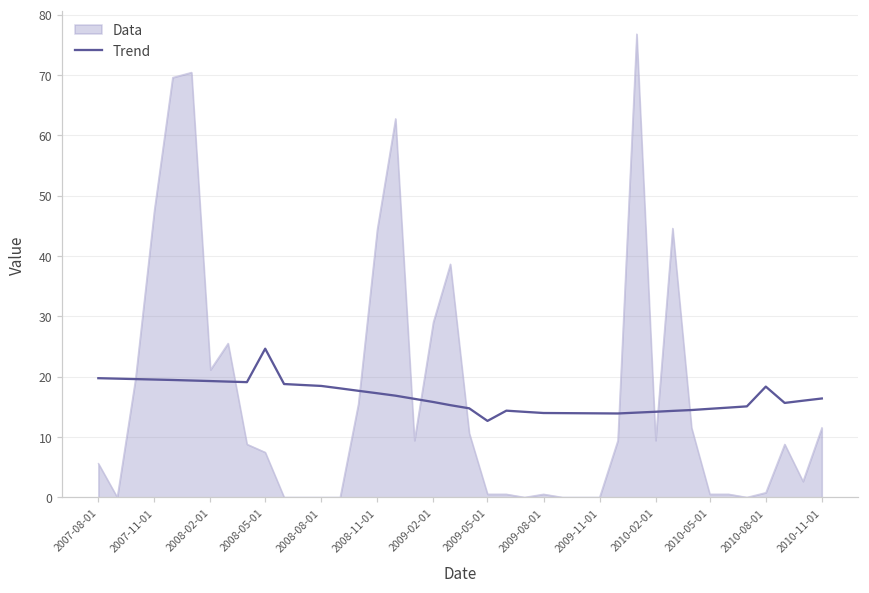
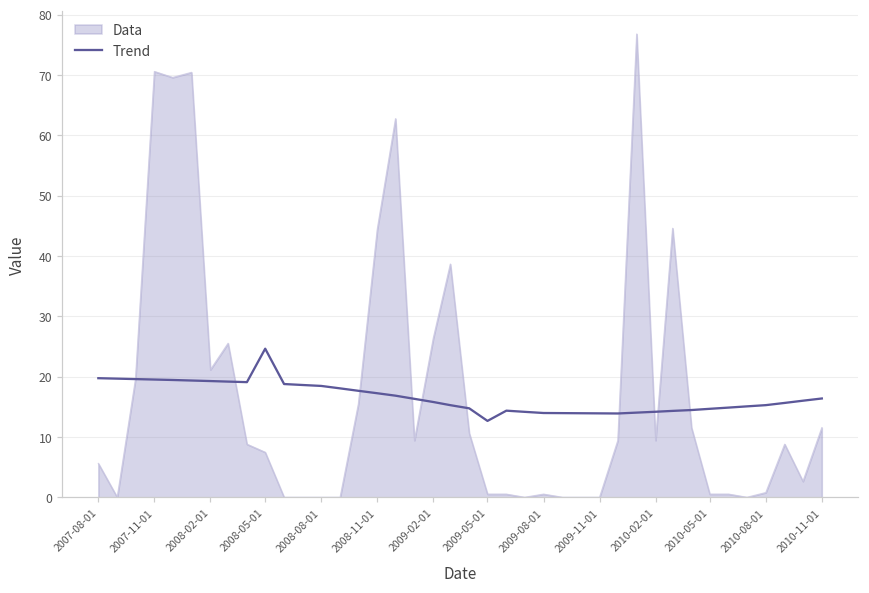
Data, 2007-11-01: 48 -> 71
Data, 2009-02-01: 29 -> 26
Trend, 2010-08-01: 18 -> 15
